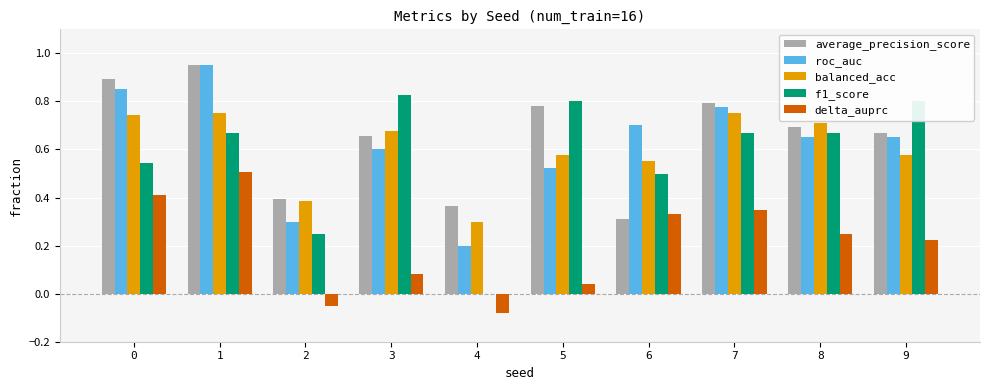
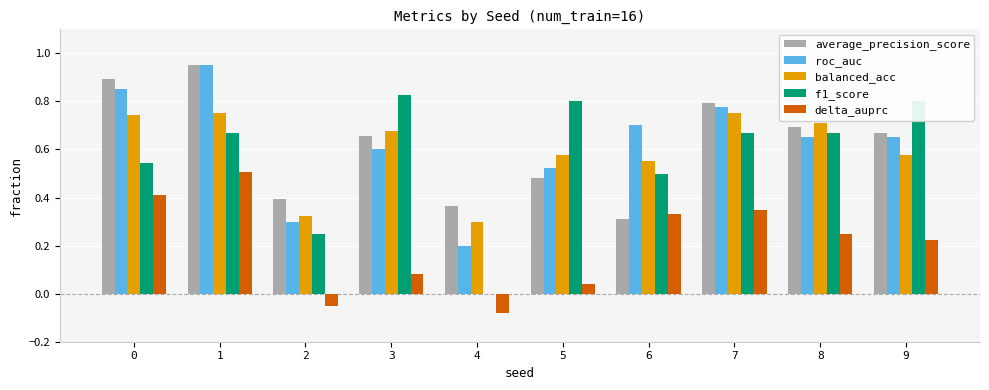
balanced_acc, 2: 0.39 -> 0.33
average_precision_score, 5: 0.78 -> 0.48
